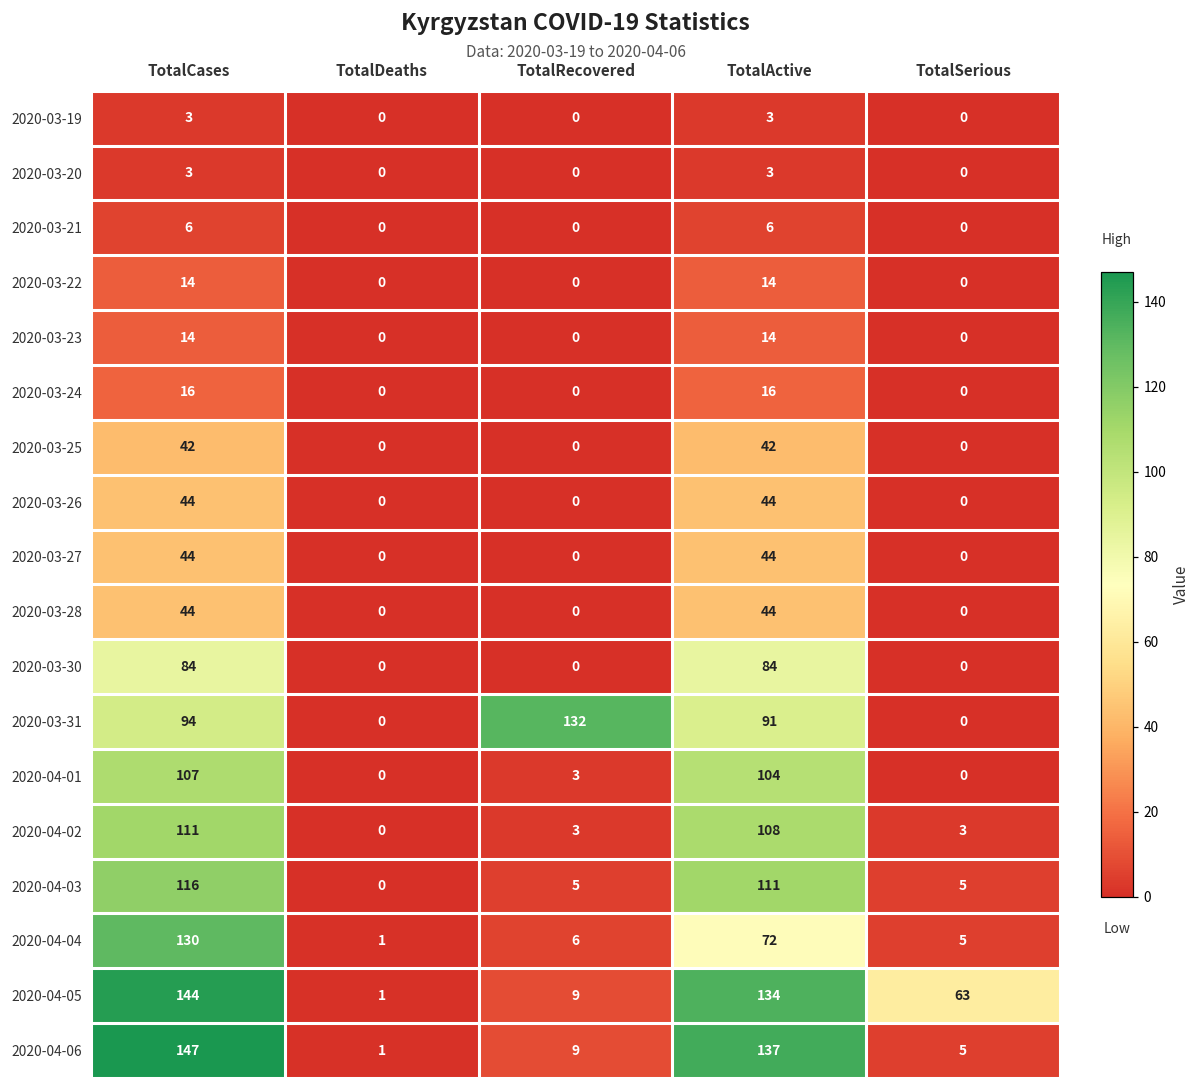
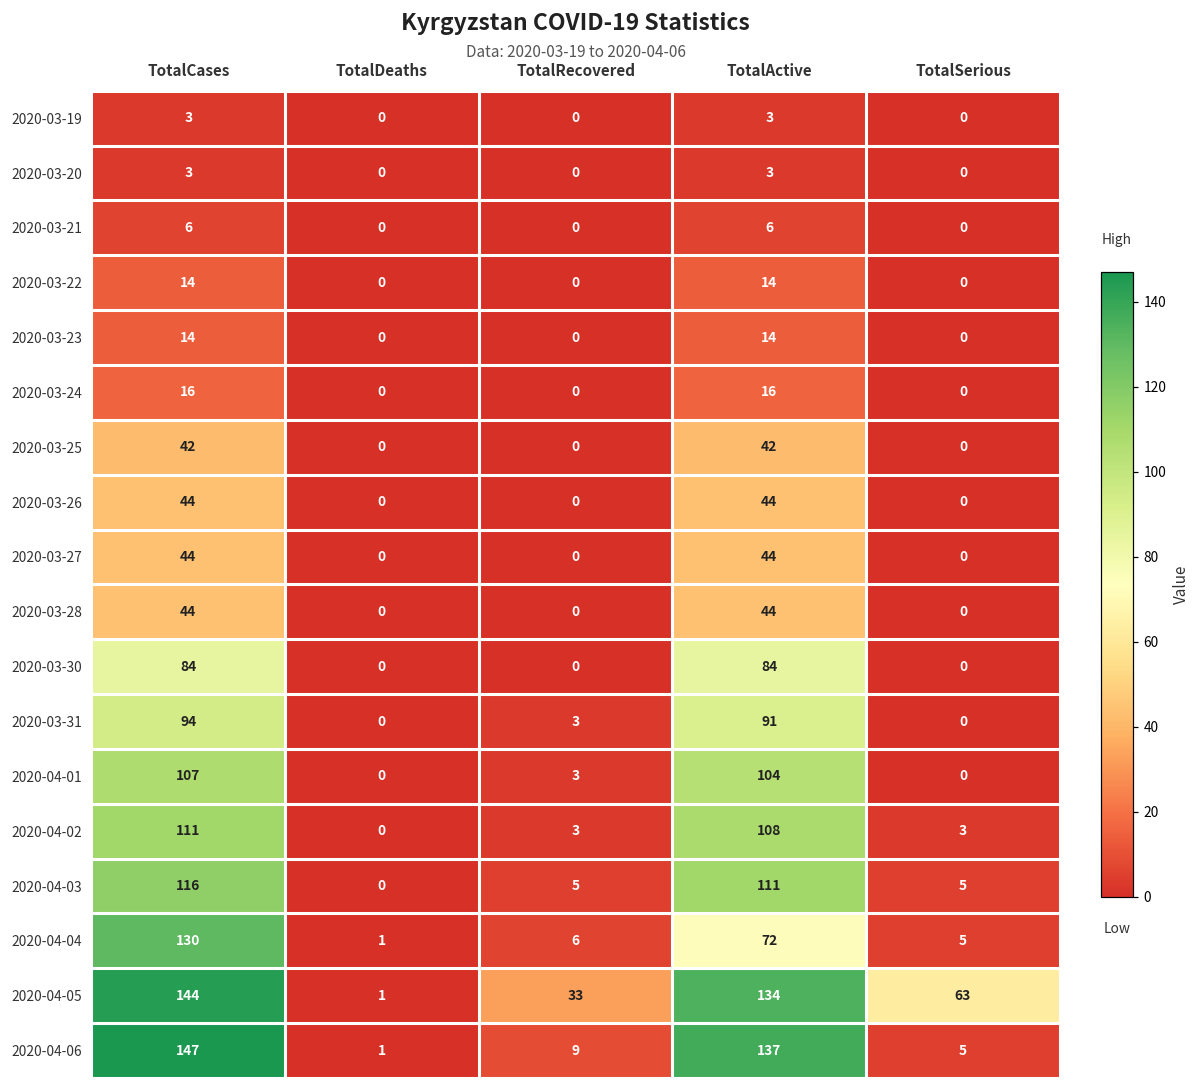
2020-03-31, TotalRecovered: 132 -> 3
2020-04-05, TotalRecovered: 9 -> 33
